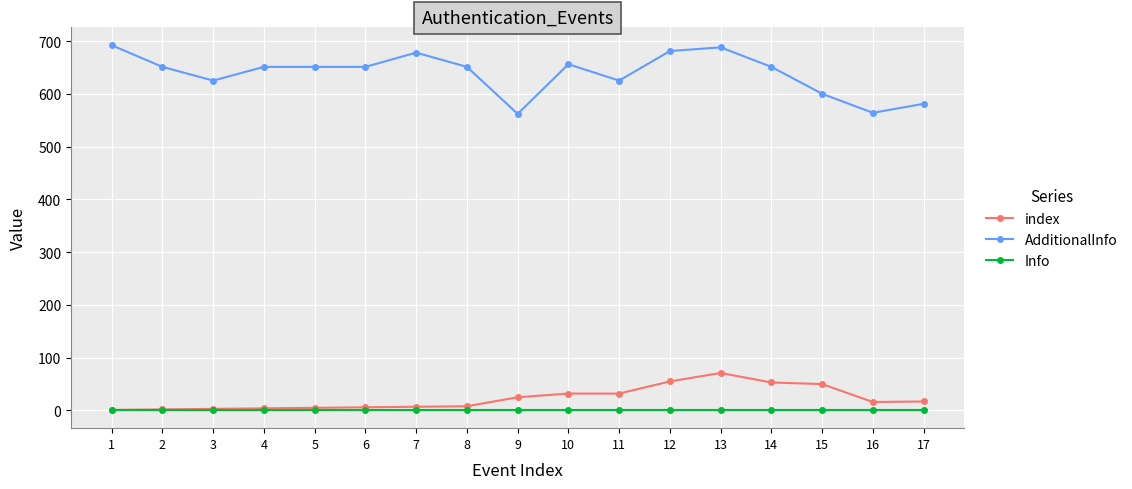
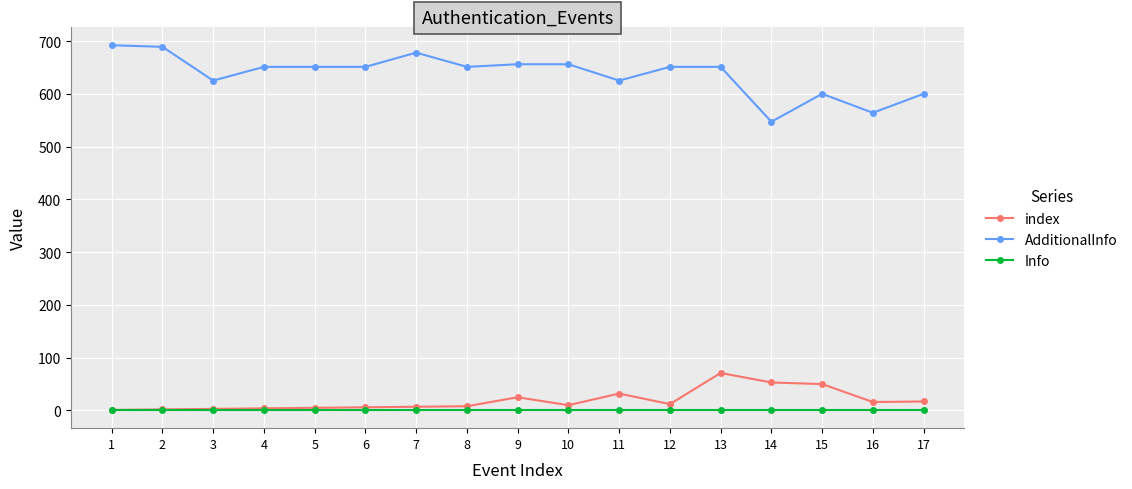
AdditionalInfo, 2: 650 -> 690
AdditionalInfo, 9: 560 -> 660
index, 10: 30 -> 10
index, 12: 60 -> 10
AdditionalInfo, 12: 680 -> 650
AdditionalInfo, 13: 690 -> 650
AdditionalInfo, 14: 650 -> 550
AdditionalInfo, 17: 580 -> 600
